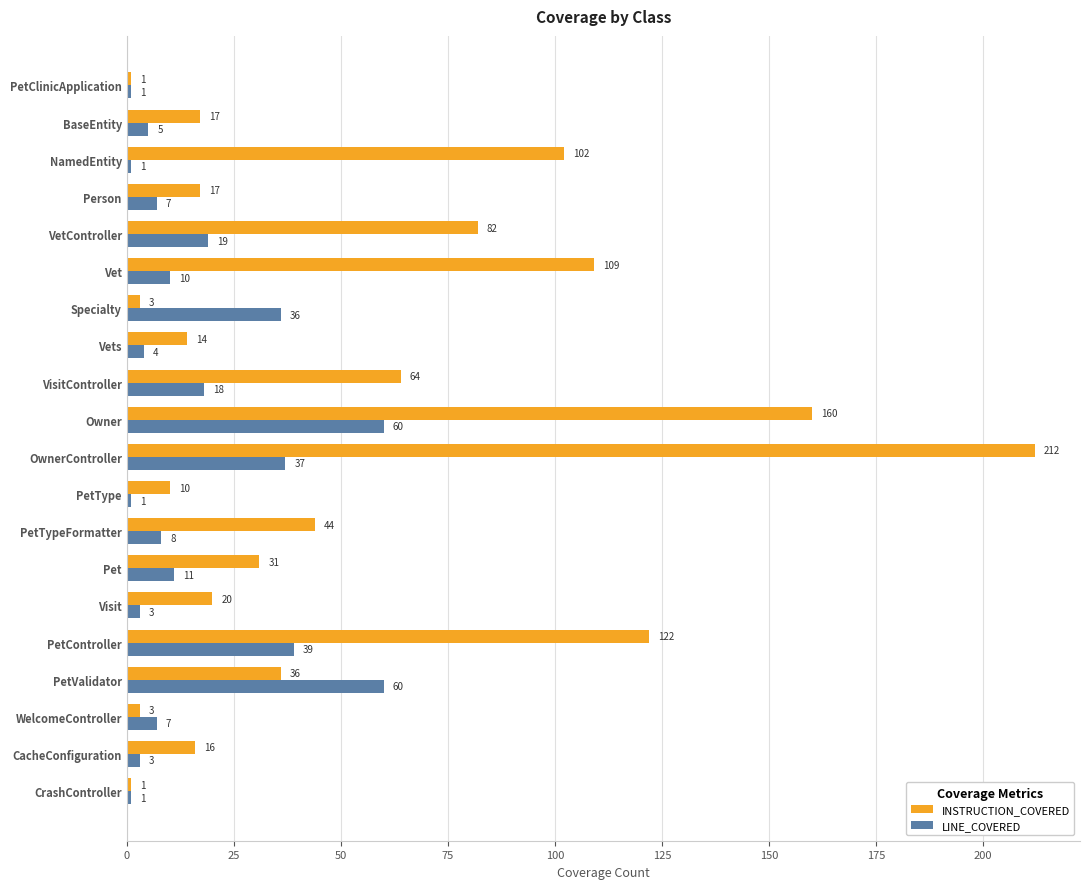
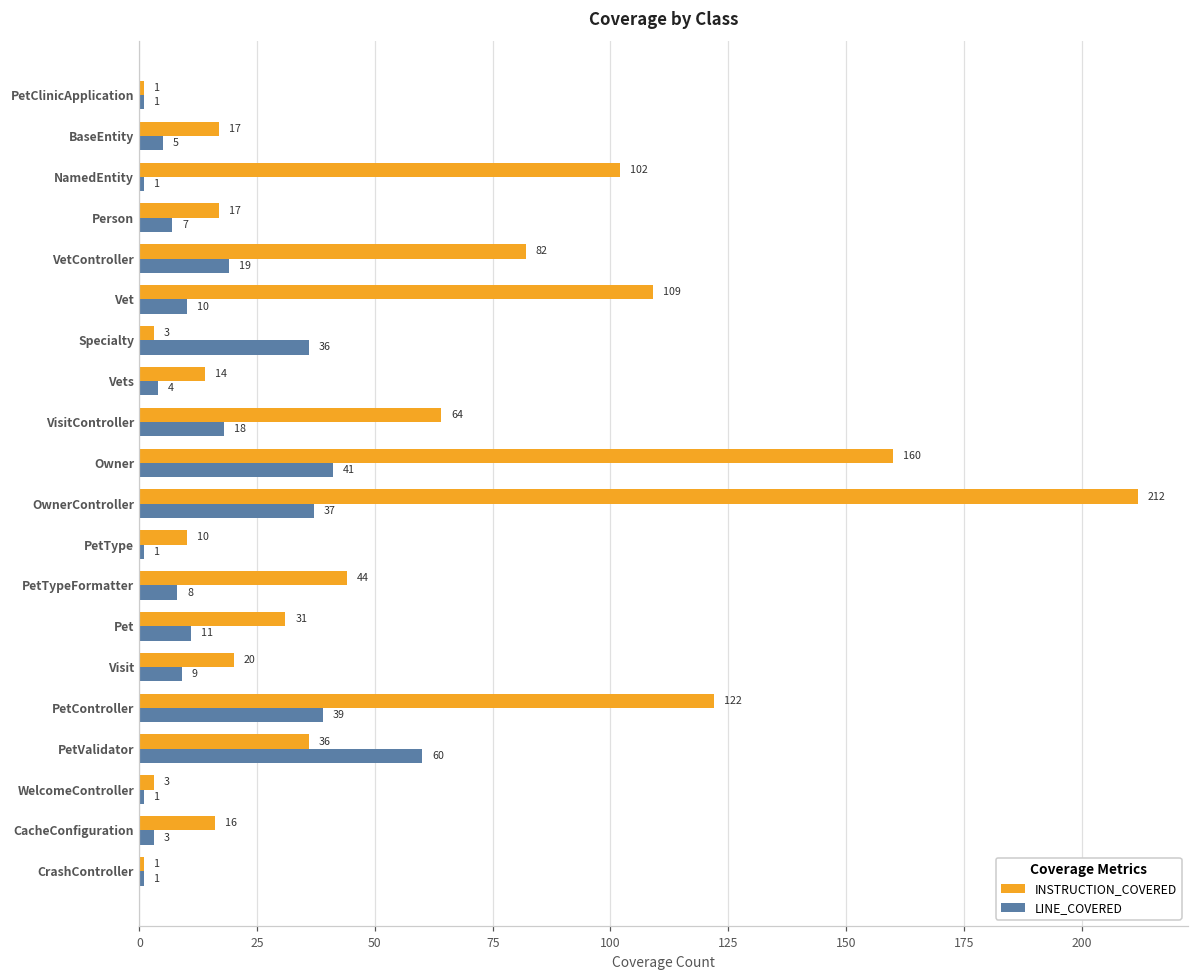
LINE_COVERED, Owner: 60 -> 41
LINE_COVERED, Visit: 3 -> 9
LINE_COVERED, WelcomeController: 7 -> 1
